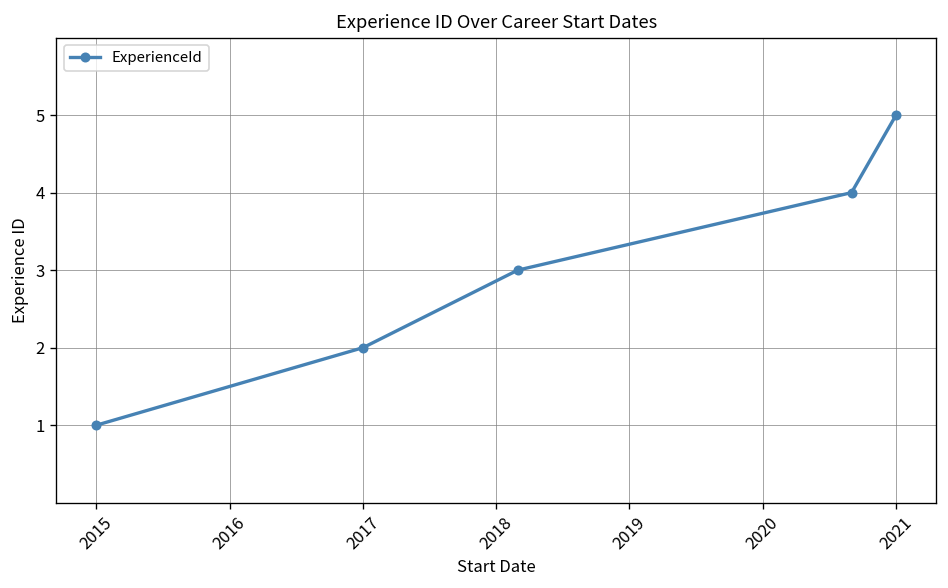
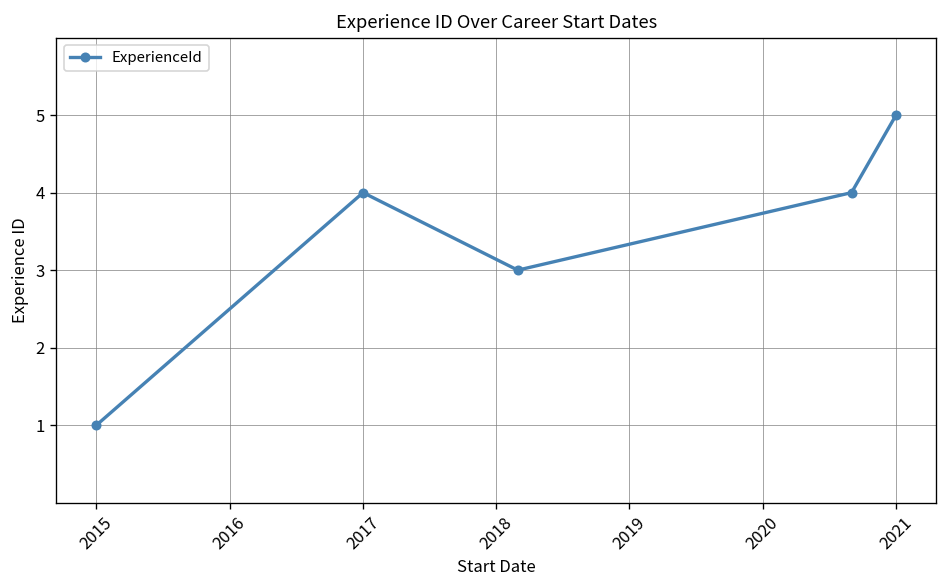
2017: 2 -> 4
